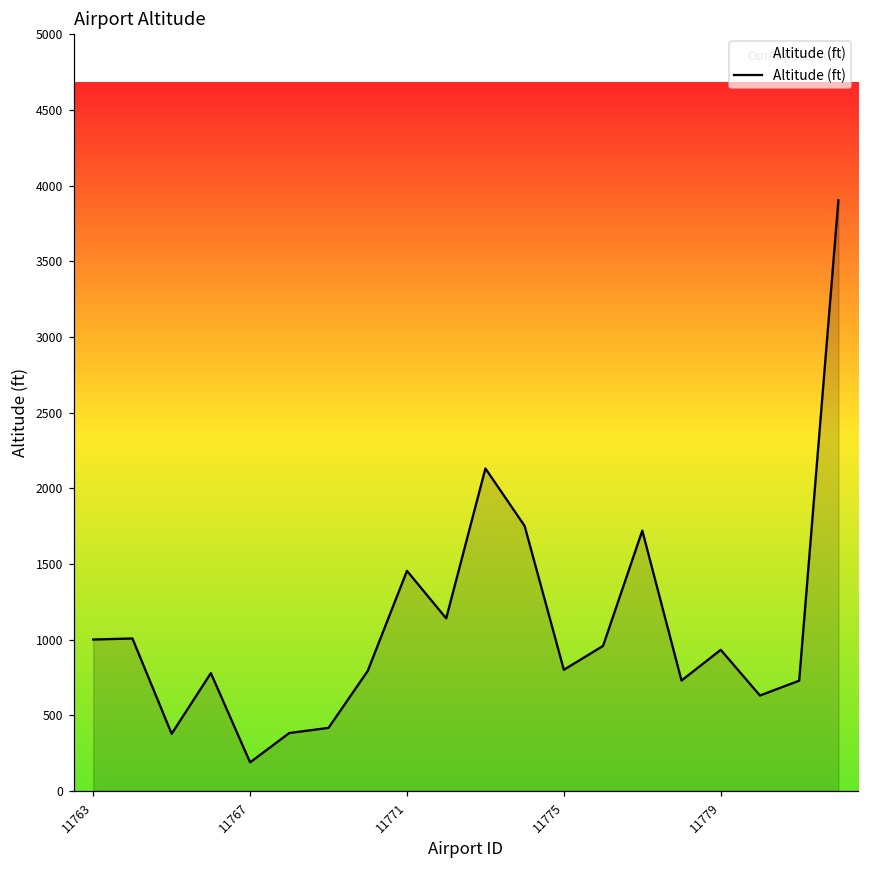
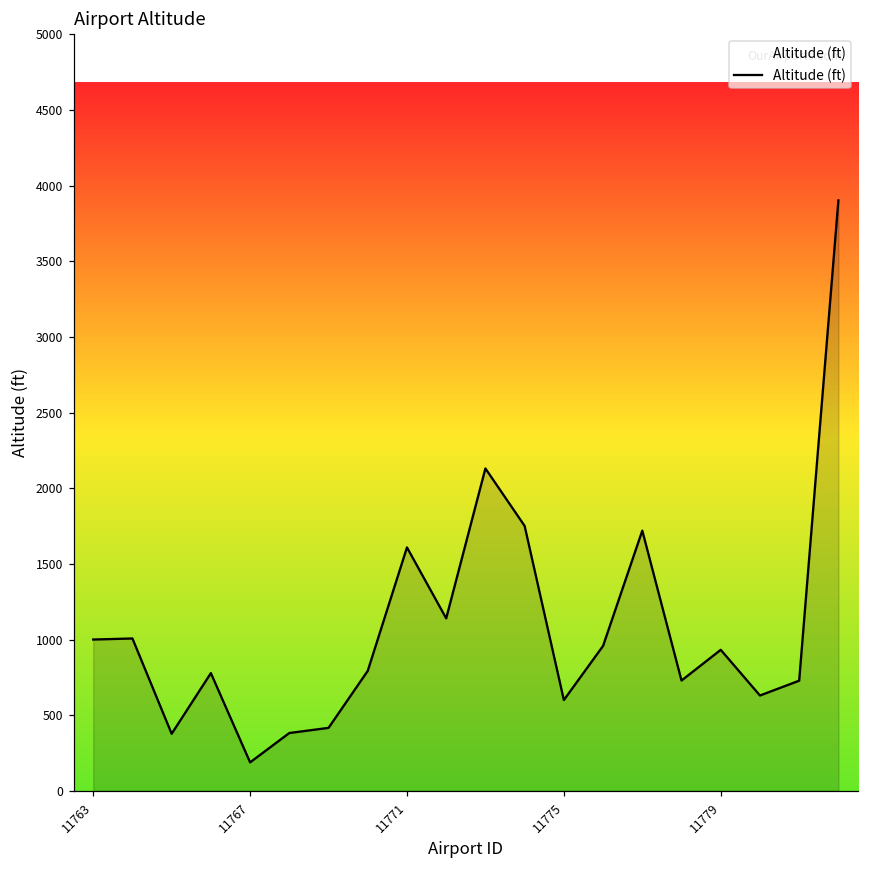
11771: 1450 -> 1610
11775: 800 -> 600
